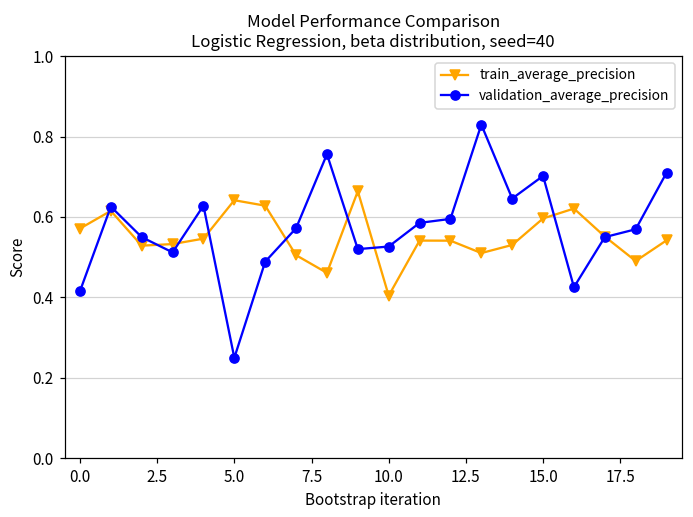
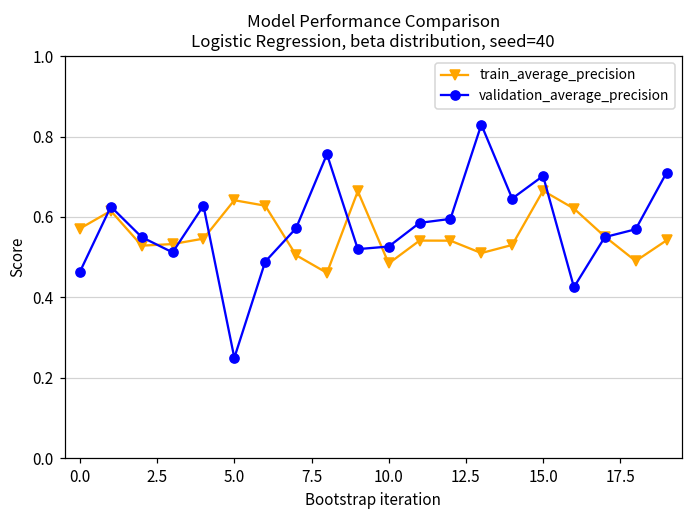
validation_average_precision, 0.0: 0.42 -> 0.46
train_average_precision, 10.0: 0.40 -> 0.48
train_average_precision, 15.0: 0.60 -> 0.67
